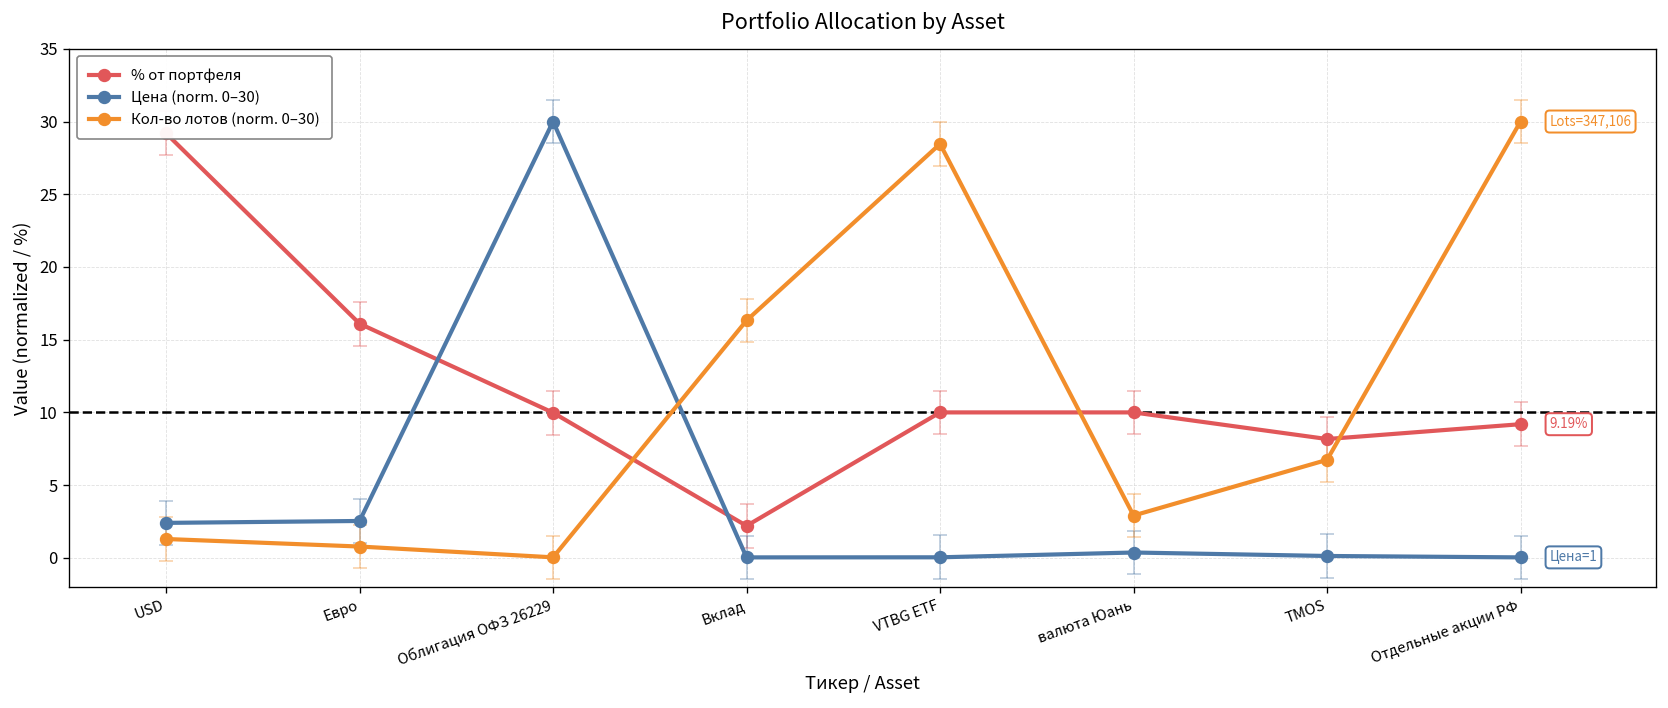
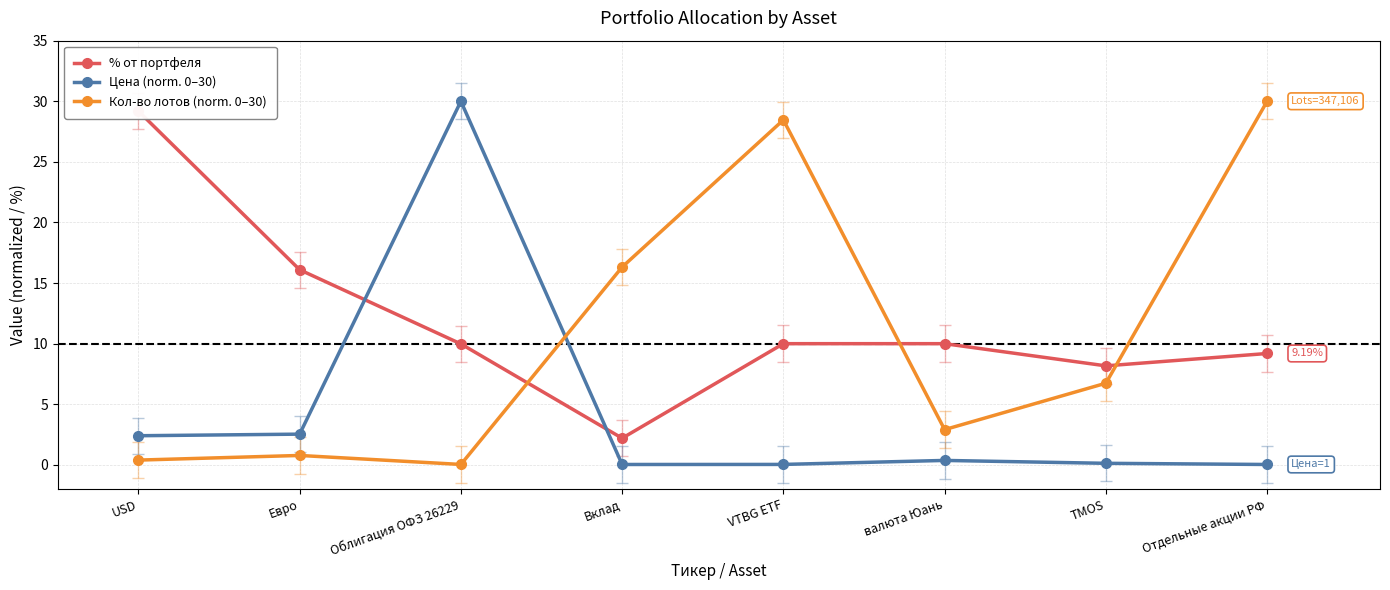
Кол-во лотов (norm. 0–30), USD: 1.3 -> 0.4
